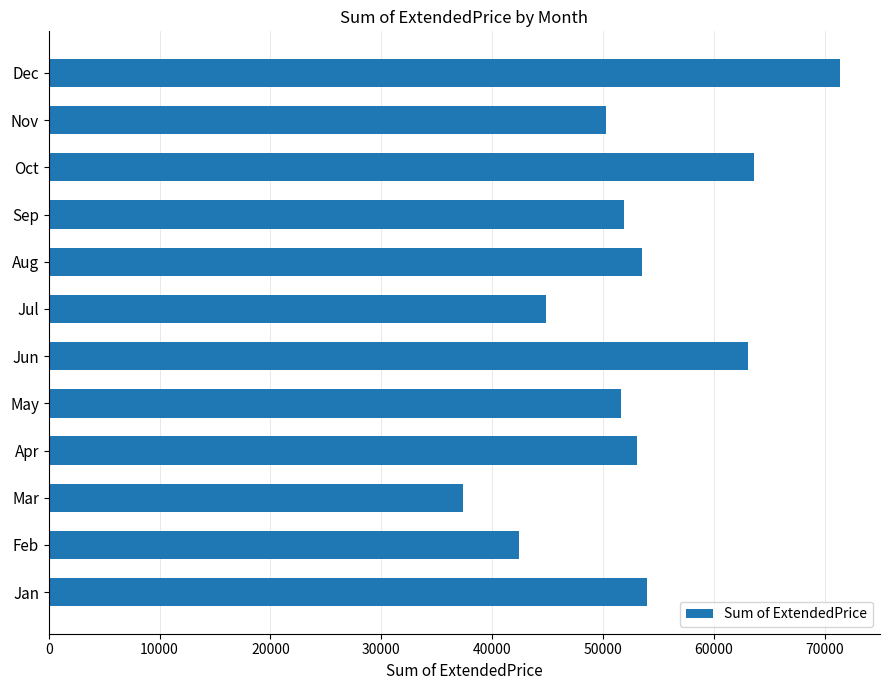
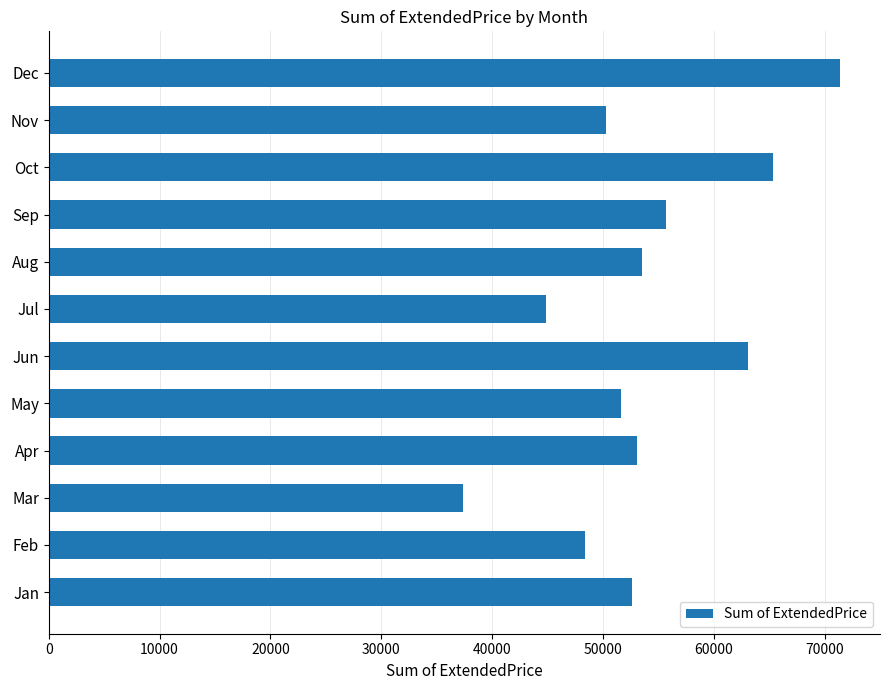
Oct: 63600 -> 65400
Sep: 51900 -> 55600
Feb: 42400 -> 48400
Jan: 54000 -> 52600
